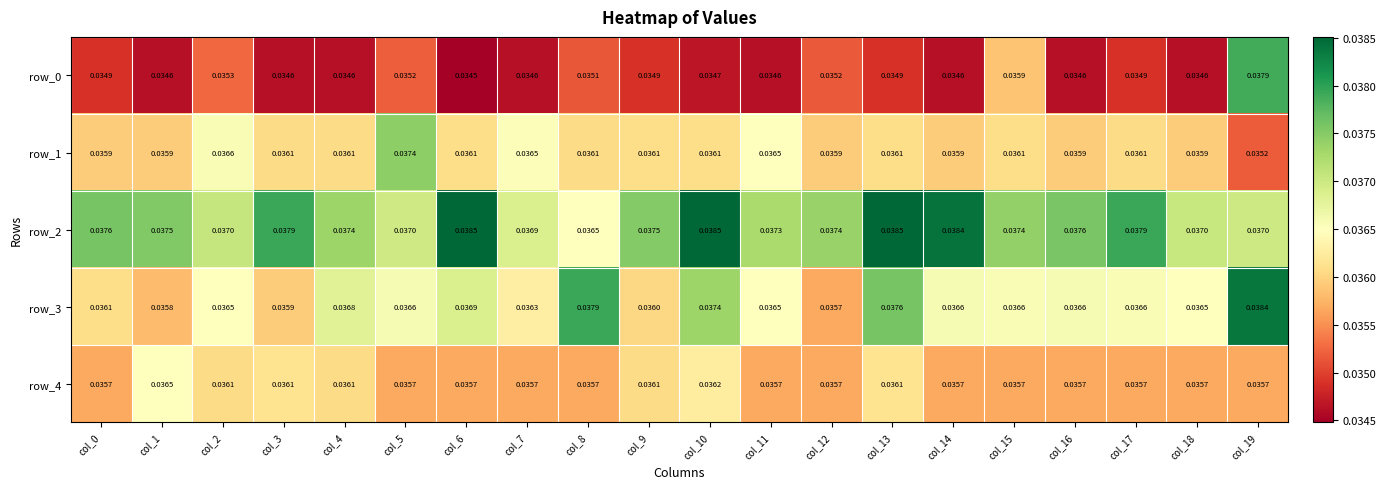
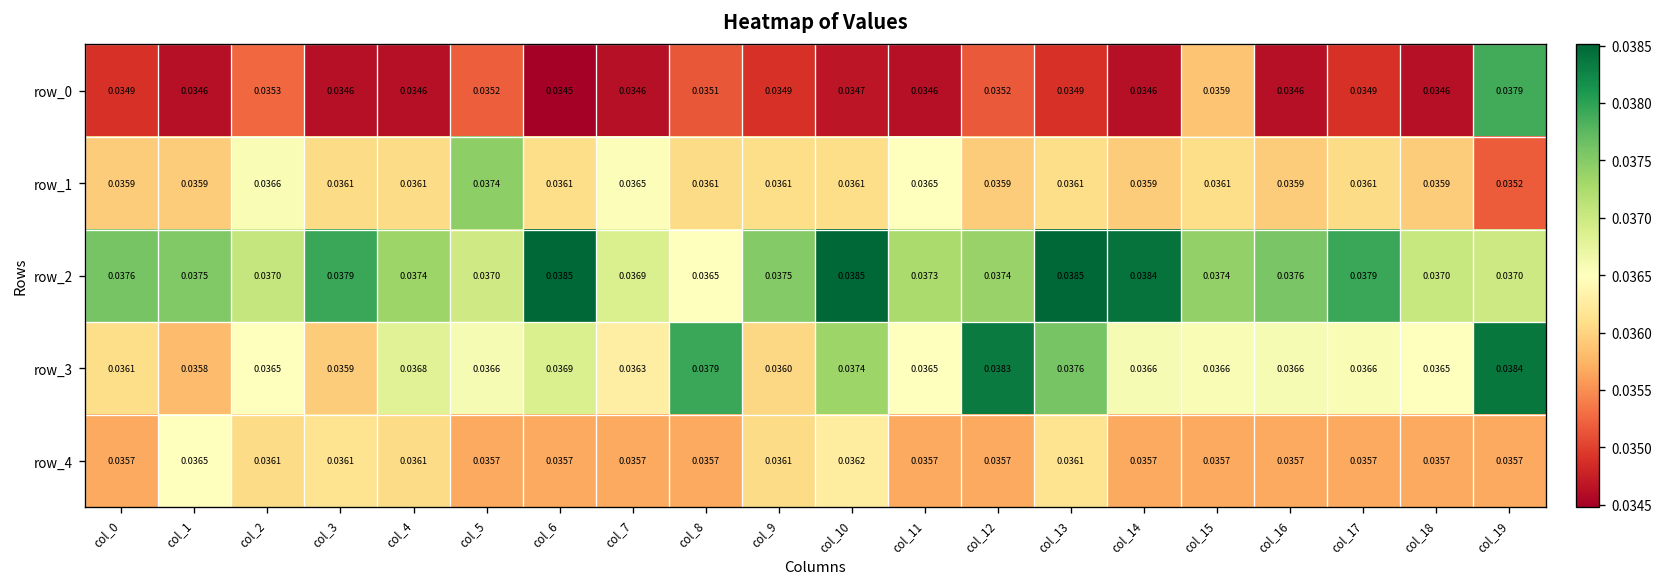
row_3, col_12: 0.0357 -> 0.0383
